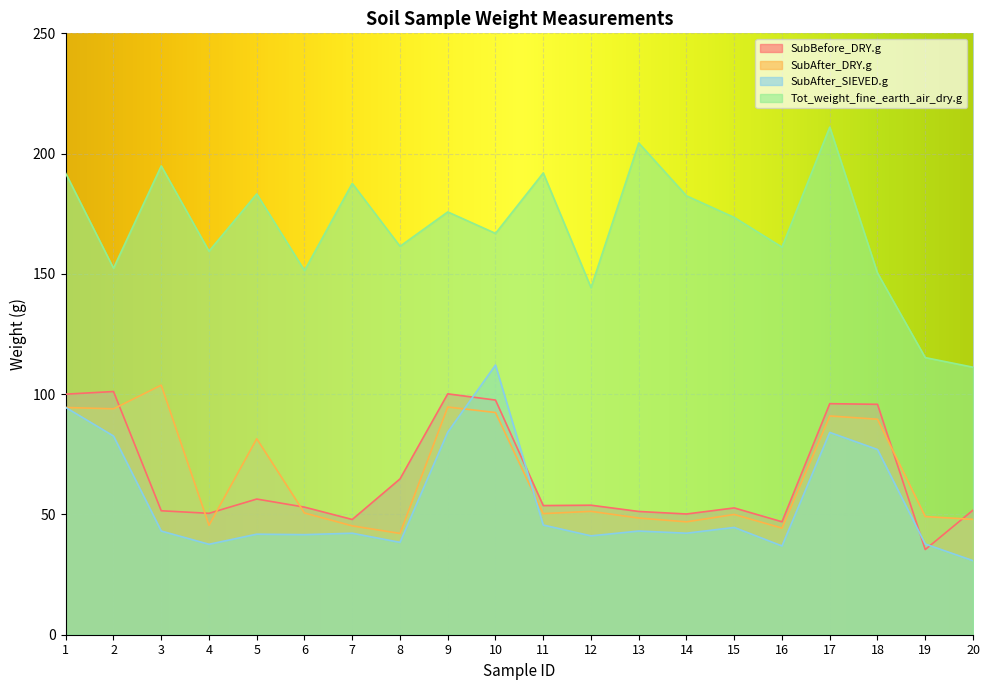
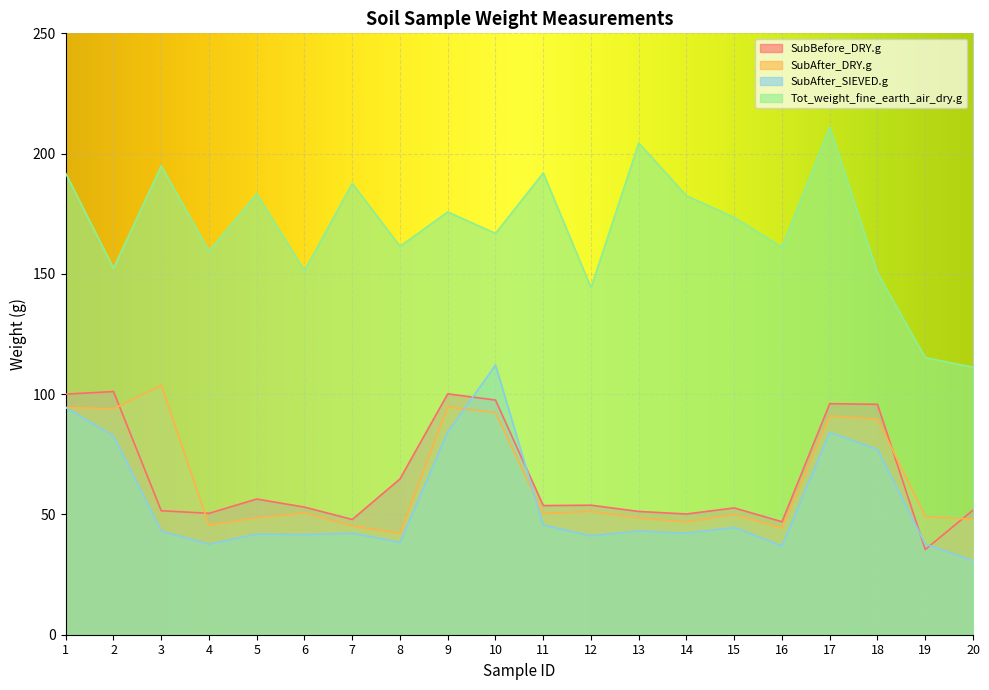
SubAfter_DRY.g, 5: 81 -> 49
